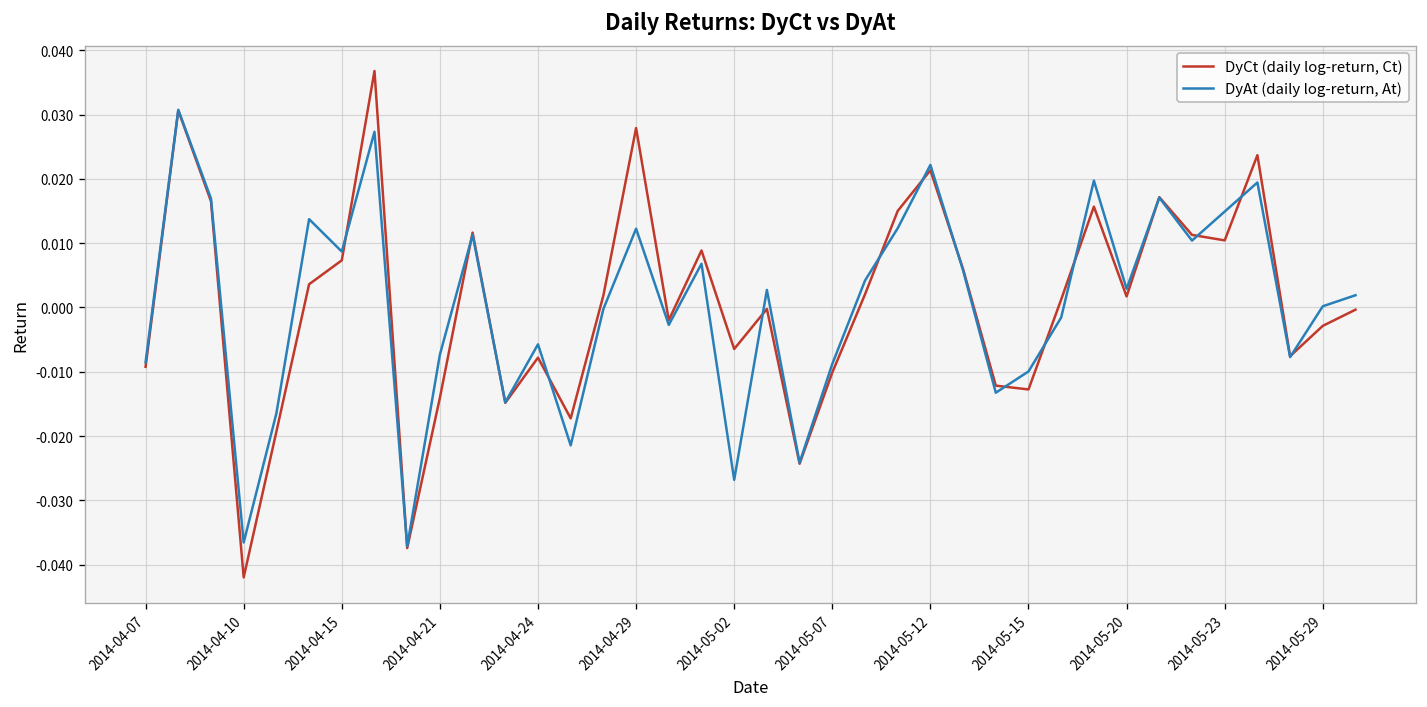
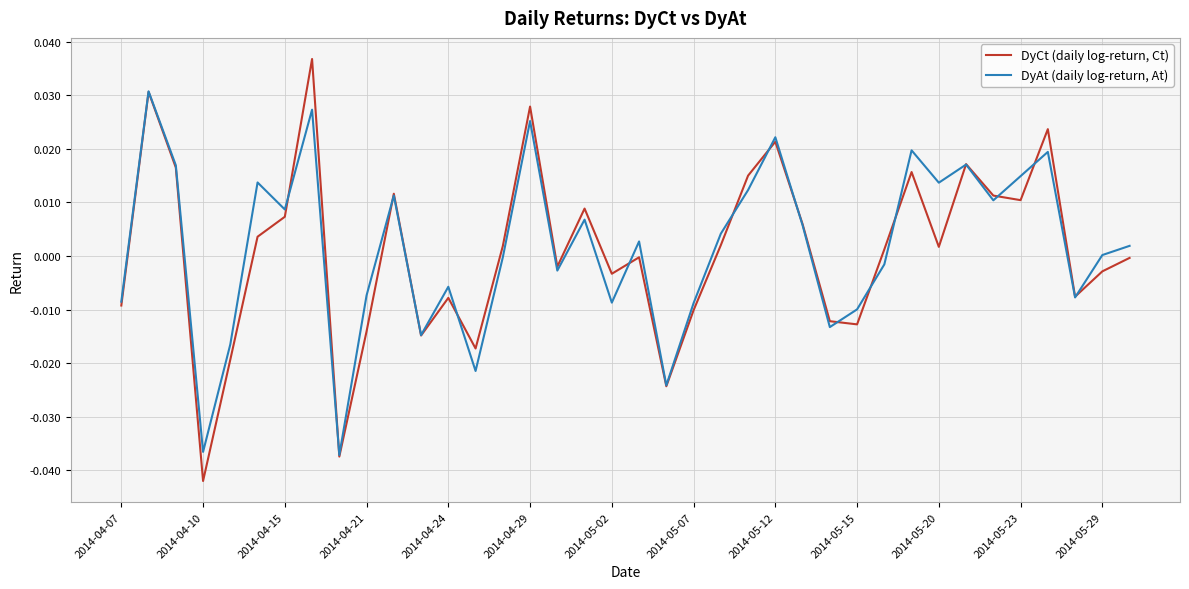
DyAt (daily log-return, At), 2014-04-29: 0.012 -> 0.025
DyCt (daily log-return, Ct), 2014-05-02: -0.006 -> -0.003
DyAt (daily log-return, At), 2014-05-02: -0.027 -> -0.009
DyAt (daily log-return, At), 2014-05-20: 0.003 -> 0.014
